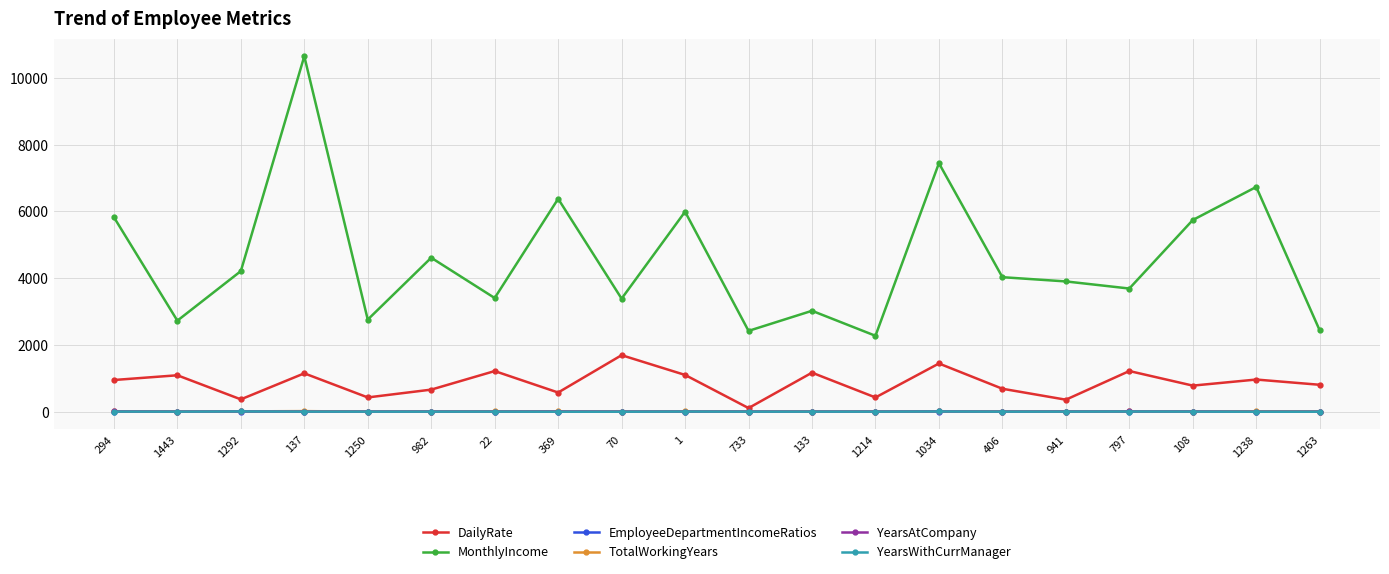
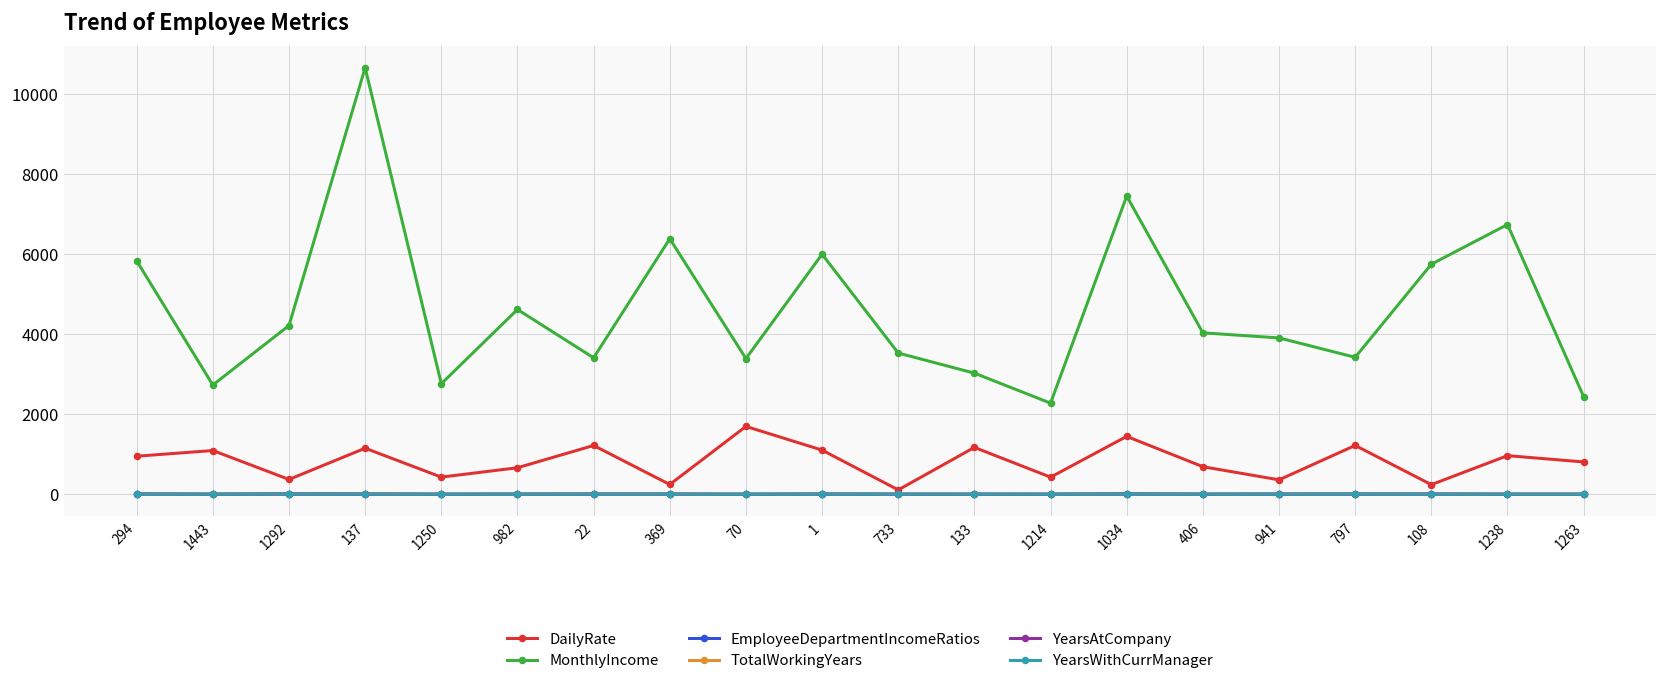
DailyRate, 369: 600 -> 200
MonthlyIncome, 733: 2400 -> 3500
MonthlyIncome, 797: 3700 -> 3400
DailyRate, 108: 800 -> 200
